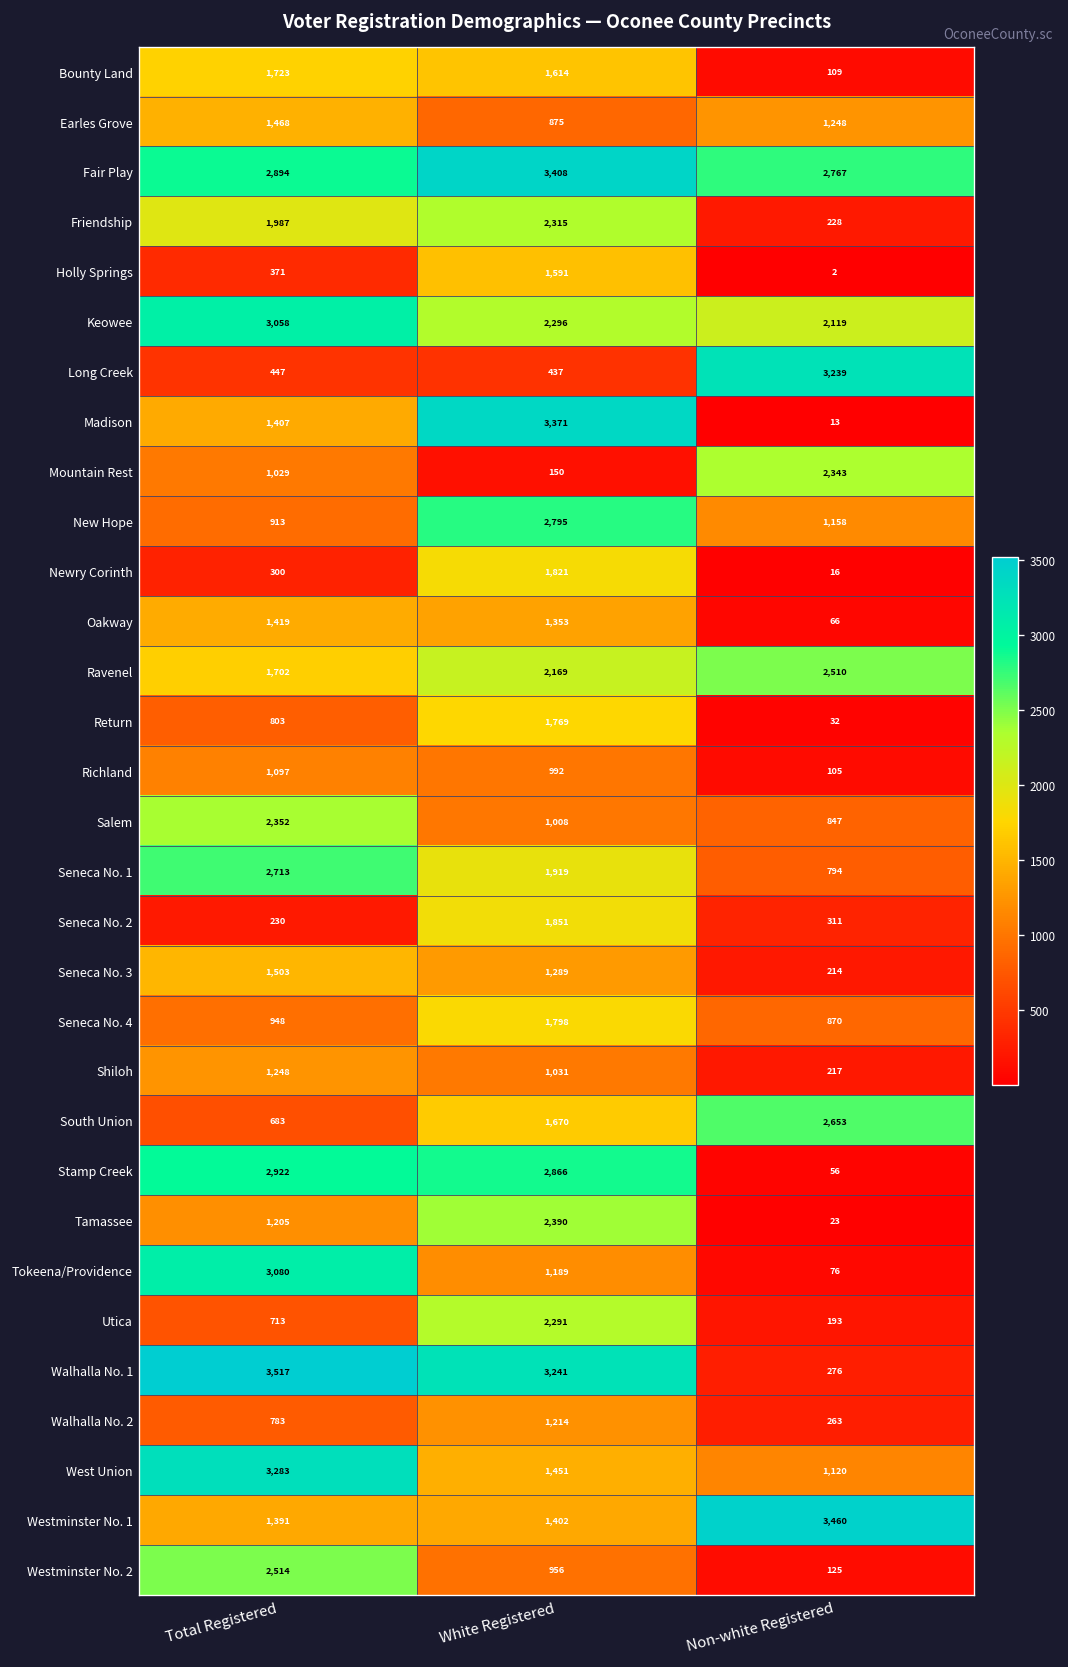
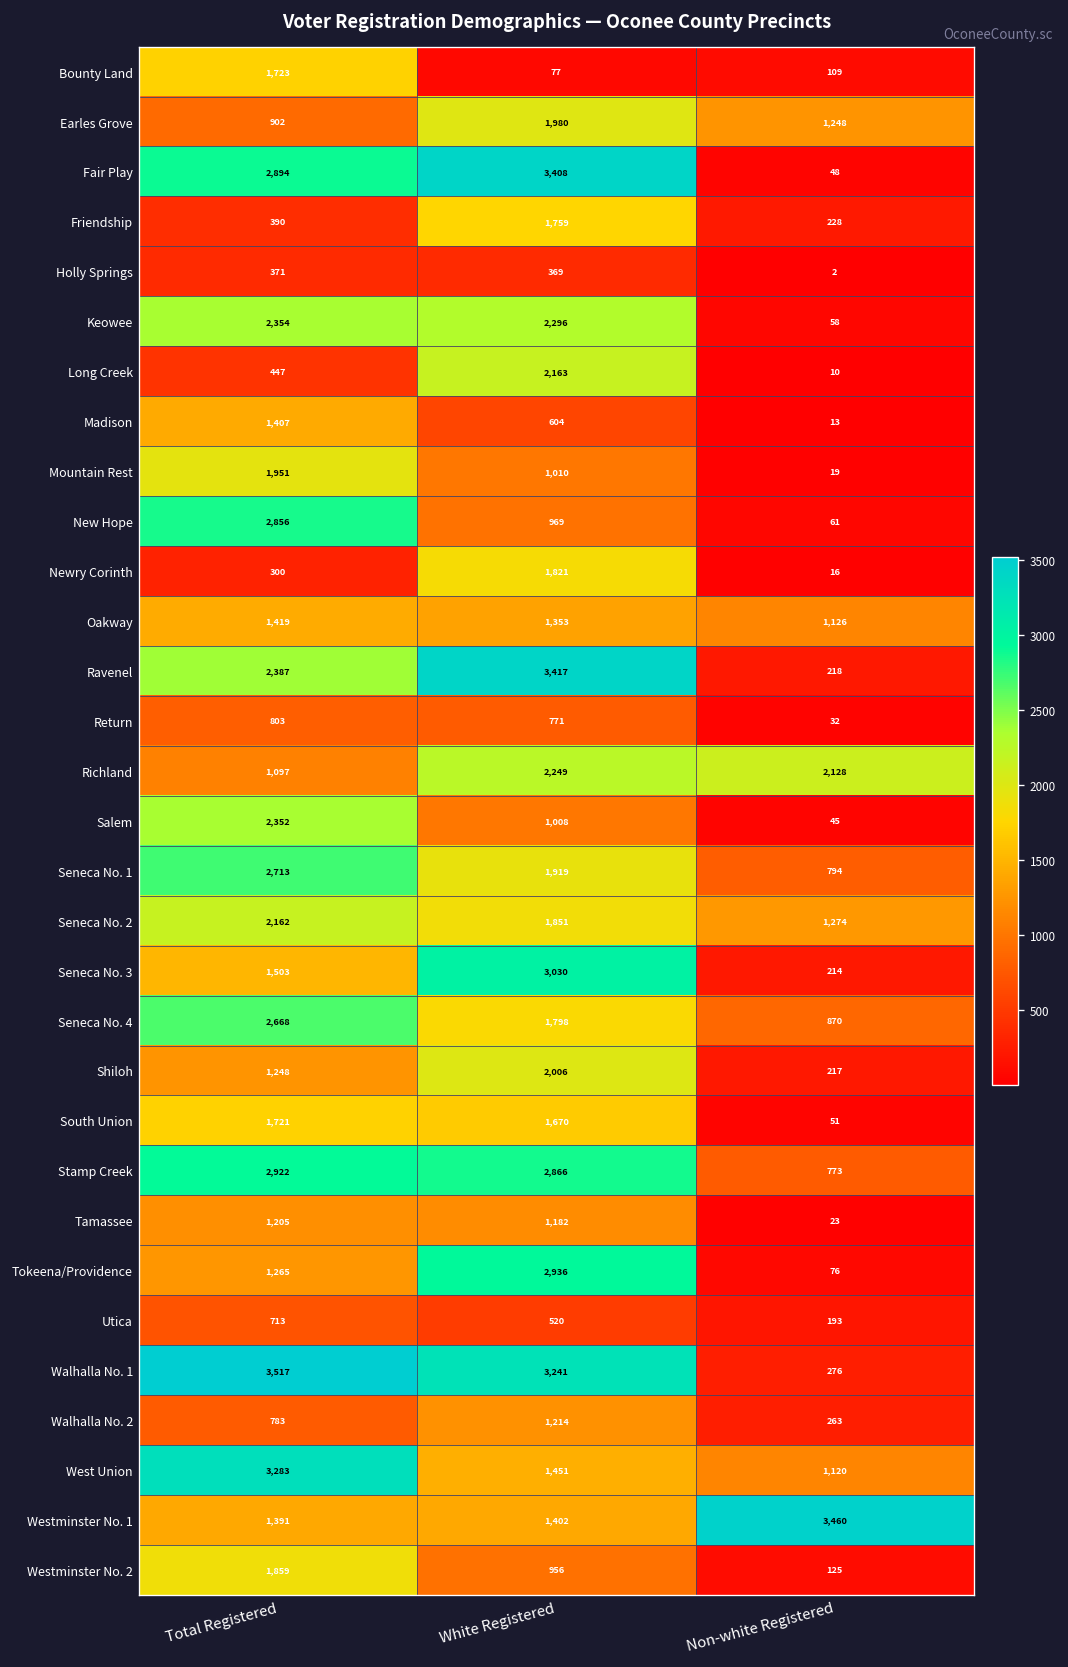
Bounty Land, White Registered: 1,614 -> 77
Earles Grove, Total Registered: 1,468 -> 902
Earles Grove, White Registered: 875 -> 1,980
Fair Play, Non-white Registered: 2,767 -> 48
Friendship, Total Registered: 1,987 -> 390
Friendship, White Registered: 2,315 -> 1,759
Holly Springs, White Registered: 1,591 -> 369
Keowee, Total Registered: 3,058 -> 2,354
Keowee, Non-white Registered: 2,119 -> 58
Long Creek, White Registered: 437 -> 2,163
Long Creek, Non-white Registered: 3,239 -> 10
Madison, White Registered: 3,371 -> 604
Mountain Rest, Total Registered: 1,029 -> 1,951
Mountain Rest, White Registered: 150 -> 1,010
Mountain Rest, Non-white Registered: 2,343 -> 19
New Hope, Total Registered: 913 -> 2,856
New Hope, White Registered: 2,795 -> 969
New Hope, Non-white Registered: 1,158 -> 61
Oakway, Non-white Registered: 66 -> 1,126
Ravenel, Total Registered: 1,702 -> 2,387
Ravenel, White Registered: 2,169 -> 3,417
Ravenel, Non-white Registered: 2,510 -> 218
Return, White Registered: 1,769 -> 771
Richland, White Registered: 992 -> 2,249
Richland, Non-white Registered: 105 -> 2,128
Salem, Non-white Registered: 847 -> 45
Seneca No. 2, Total Registered: 230 -> 2,162
Seneca No. 2, Non-white Registered: 311 -> 1,274
Seneca No. 3, White Registered: 1,289 -> 3,030
Seneca No. 4, Total Registered: 948 -> 2,668
Shiloh, White Registered: 1,031 -> 2,006
South Union, Total Registered: 683 -> 1,721
South Union, Non-white Registered: 2,653 -> 51
Stamp Creek, Non-white Registered: 56 -> 773
Tamassee, White Registered: 2,390 -> 1,182
Tokeena/Providence, Total Registered: 3,080 -> 1,265
Tokeena/Providence, White Registered: 1,189 -> 2,936
Utica, White Registered: 2,291 -> 520
Westminster No. 2, Total Registered: 2,514 -> 1,859
